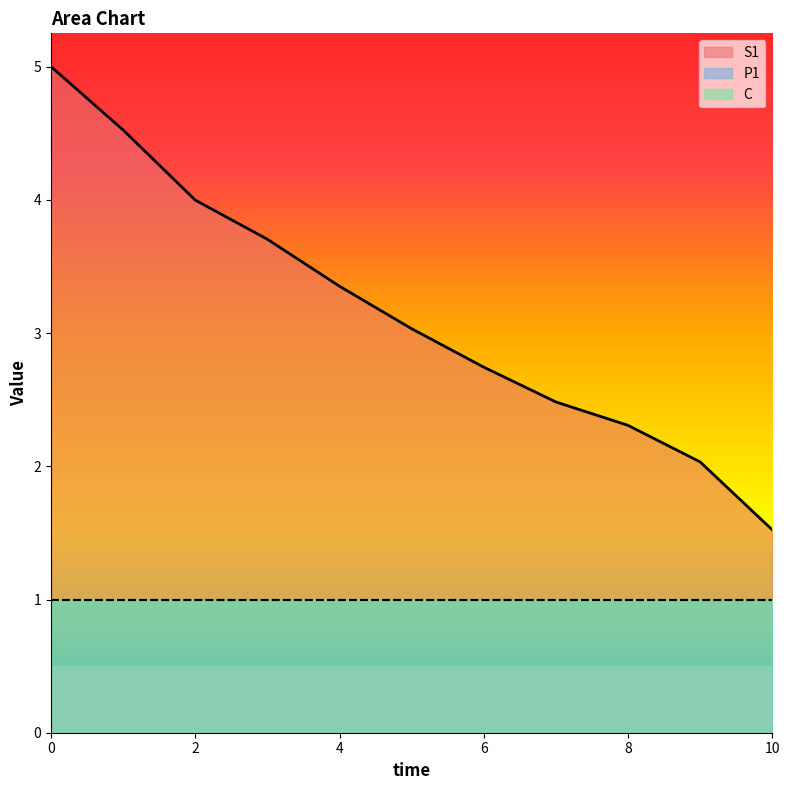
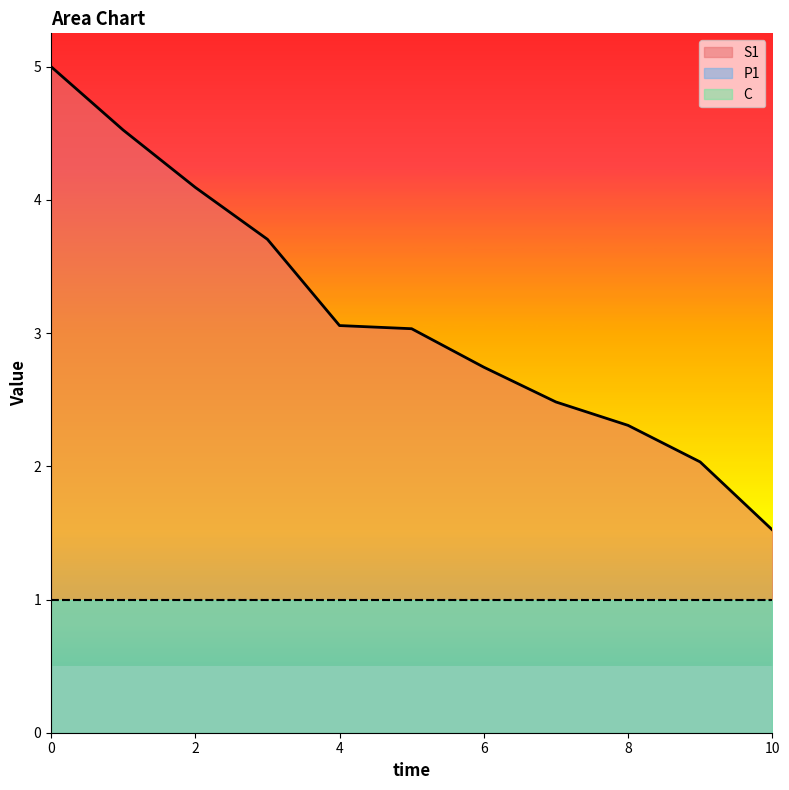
S1, 2: 4.00 -> 4.09
S1, 4: 3.35 -> 3.06
